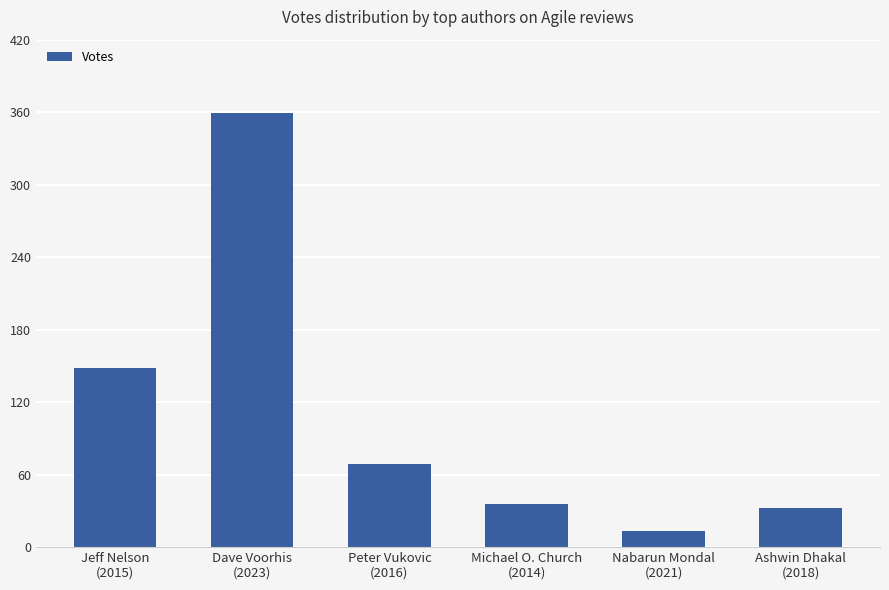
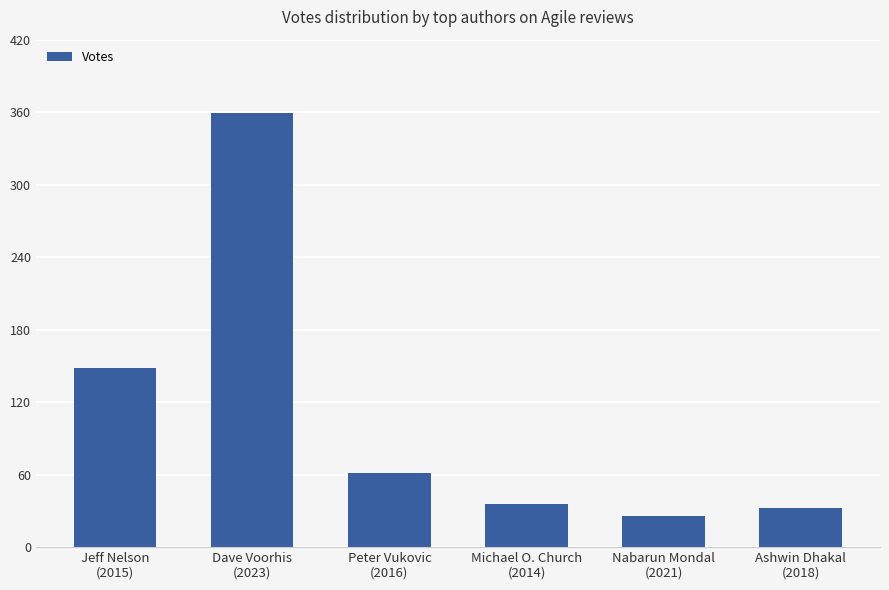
Peter Vukovic (2016): 69 -> 61
Nabarun Mondal (2021): 13 -> 26
